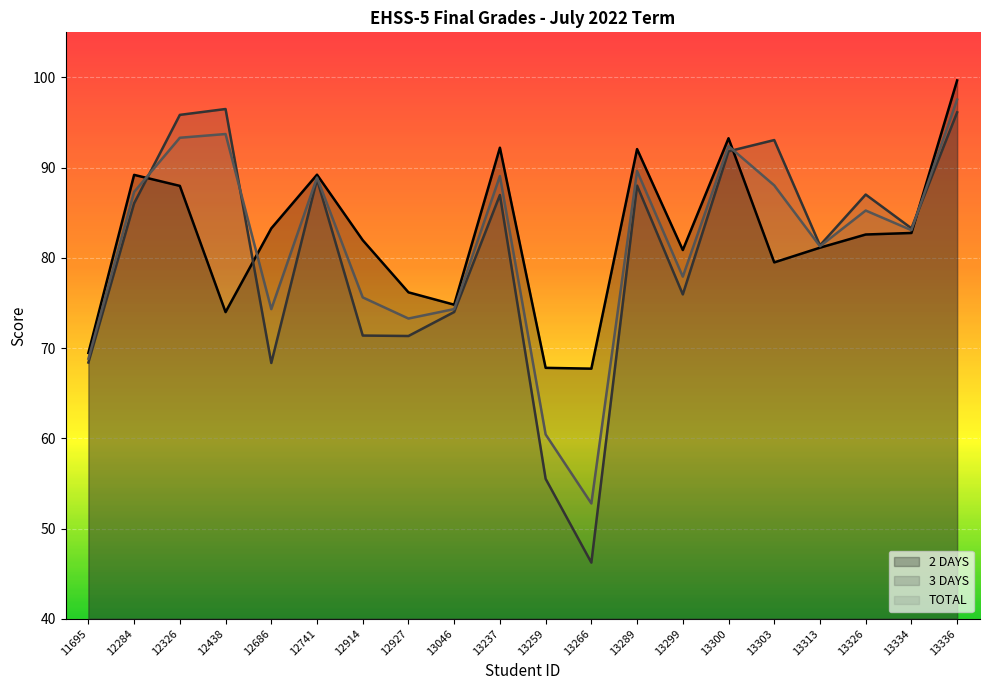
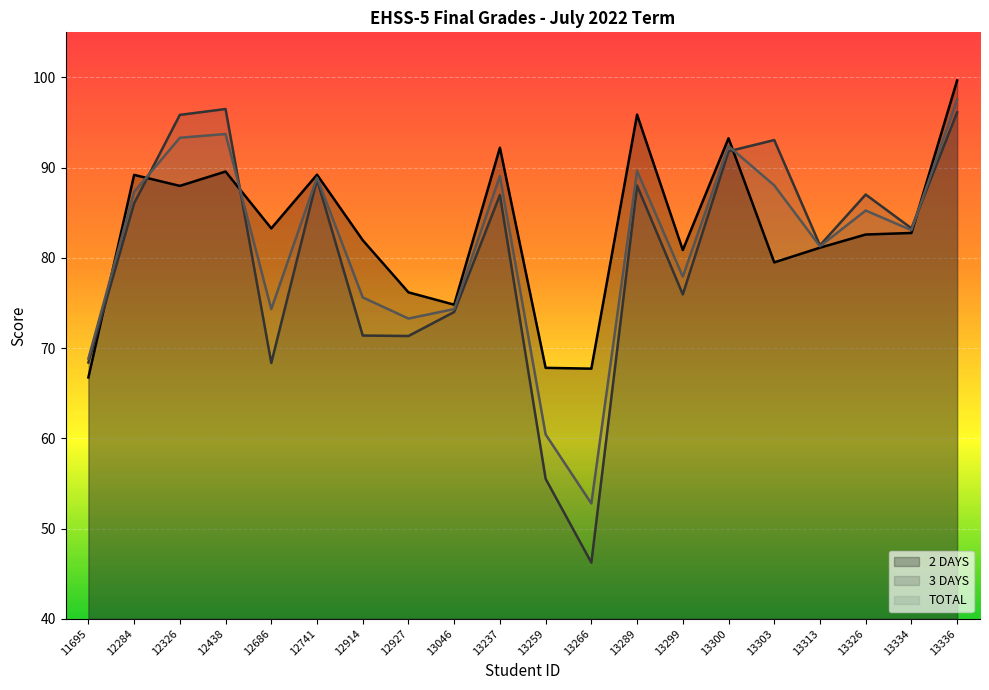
2 DAYS, 11695: 69 -> 67
2 DAYS, 12438: 74 -> 90
2 DAYS, 13289: 92 -> 96
